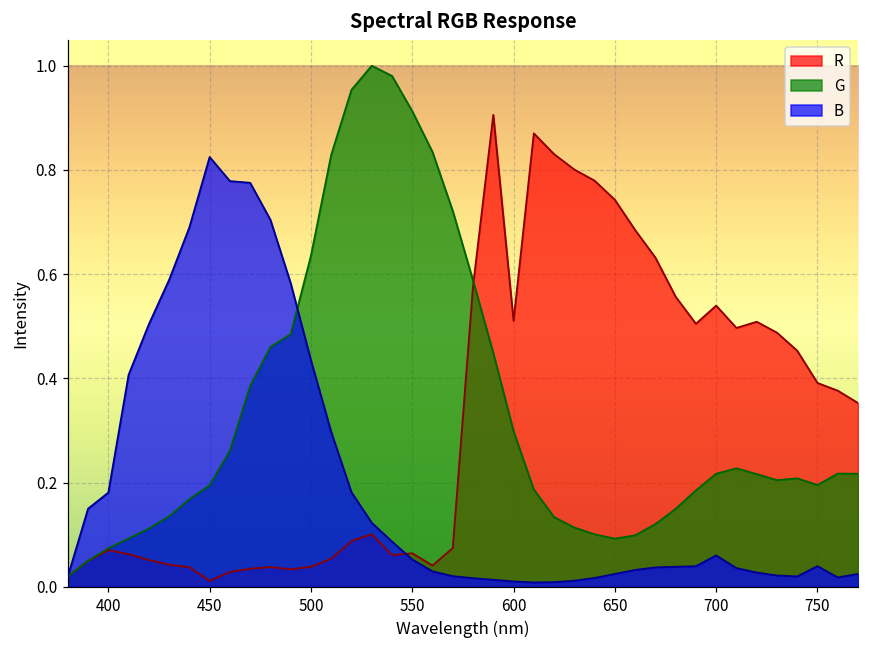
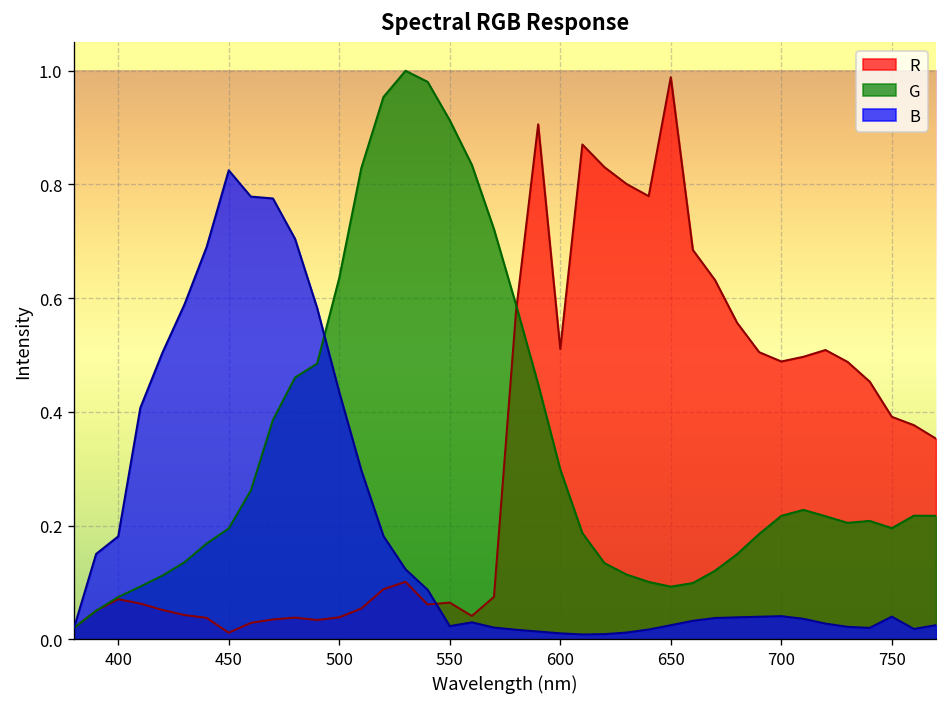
B, 550: 0.05 -> 0.02
R, 650: 0.74 -> 0.99
R, 700: 0.54 -> 0.49
B, 700: 0.06 -> 0.04
